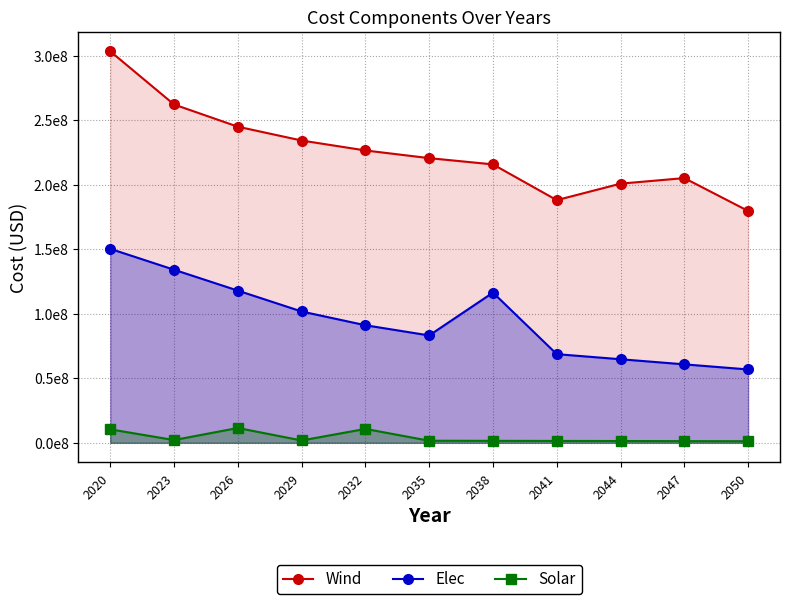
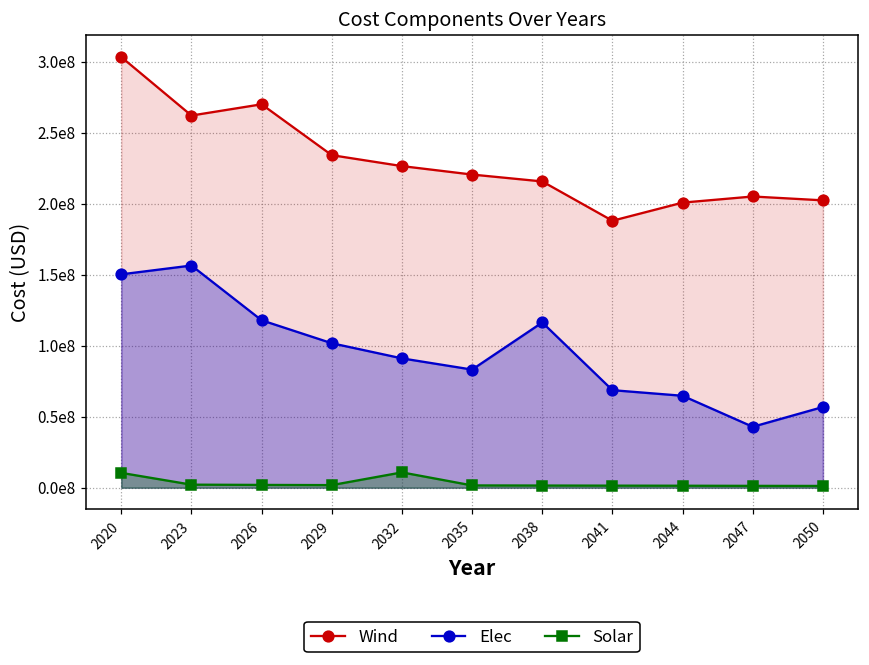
Elec, 2023: 134000000 -> 157000000
Wind, 2026: 245000000 -> 270000000
Solar, 2026: 12000000 -> 2000000
Elec, 2047: 61000000 -> 43000000
Wind, 2050: 180000000 -> 202000000
